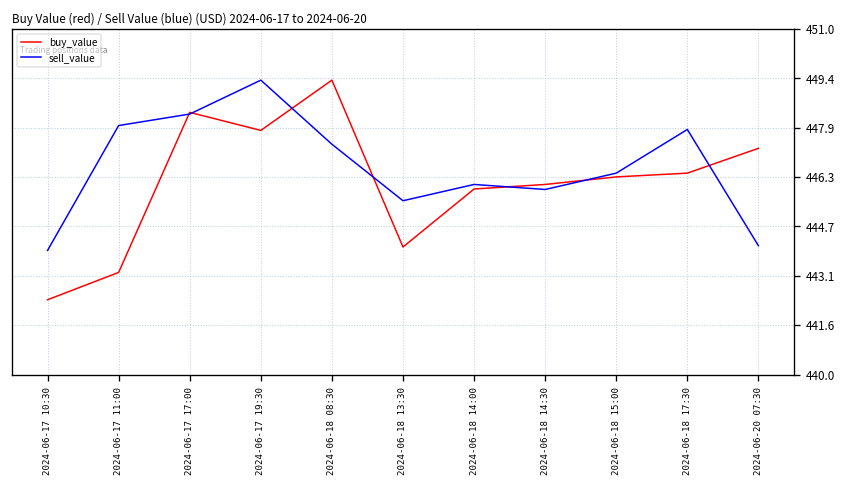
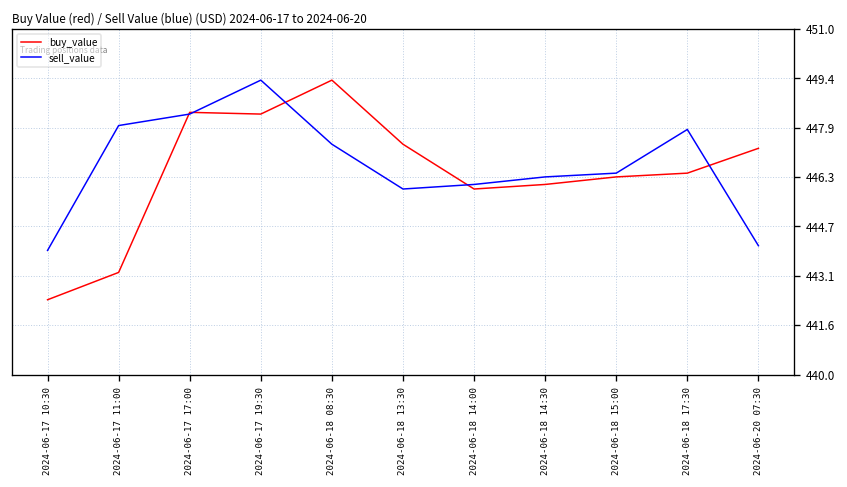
buy_value, 2024-06-17 19:30: 447.8 -> 448.3
buy_value, 2024-06-18 13:30: 444.1 -> 447.3
sell_value, 2024-06-18 13:30: 445.5 -> 445.9
sell_value, 2024-06-18 14:30: 445.9 -> 446.3
